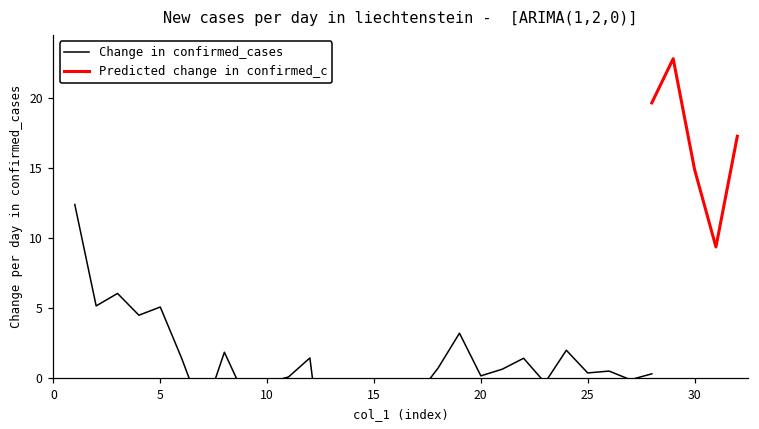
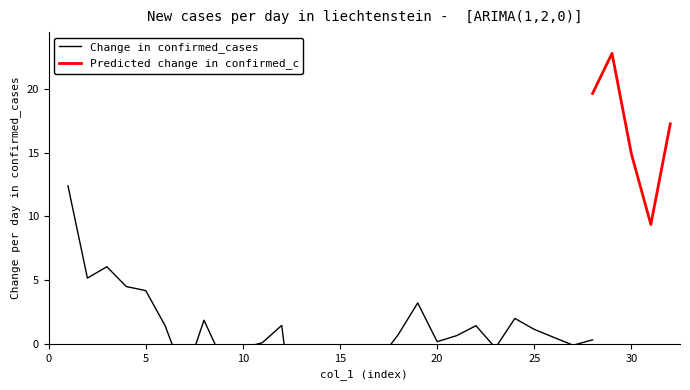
Change in confirmed_cases, 5: 5.1 -> 4.2
Change in confirmed_cases, 25: 0.4 -> 1.1
